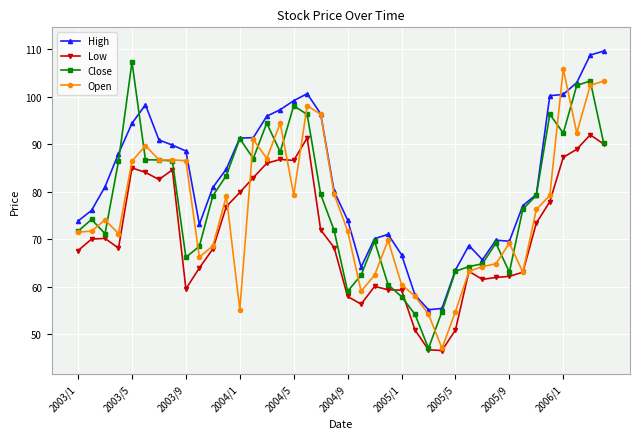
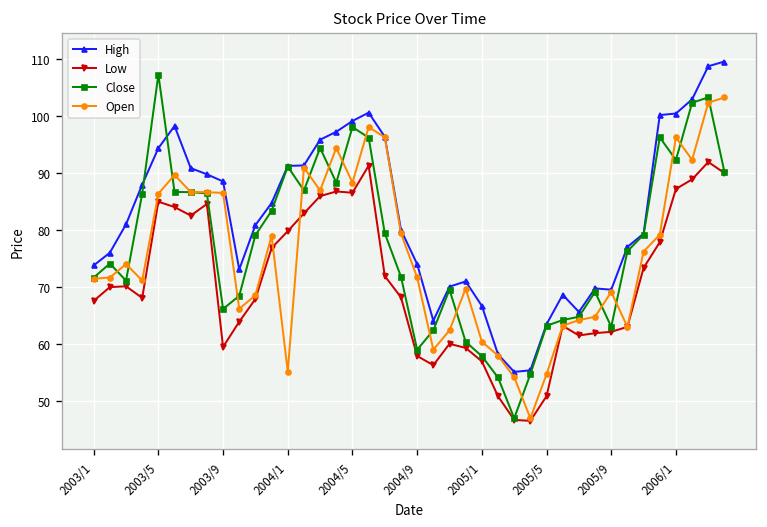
Open, 2004/5: 79 -> 88
Low, 2005/1: 59 -> 57
Open, 2006/1: 106 -> 96
